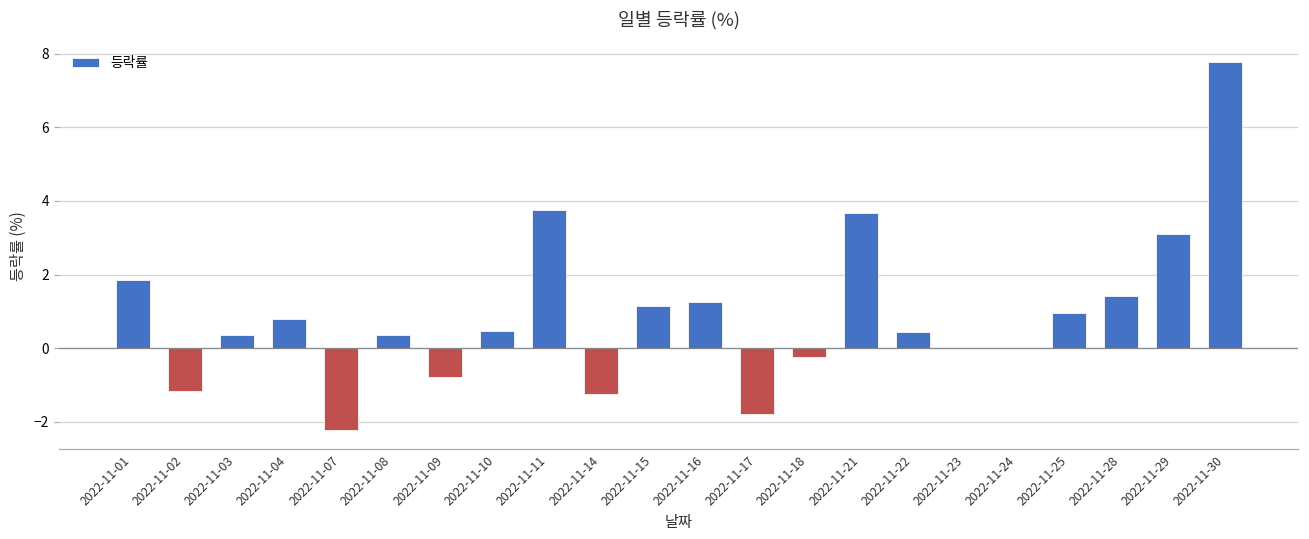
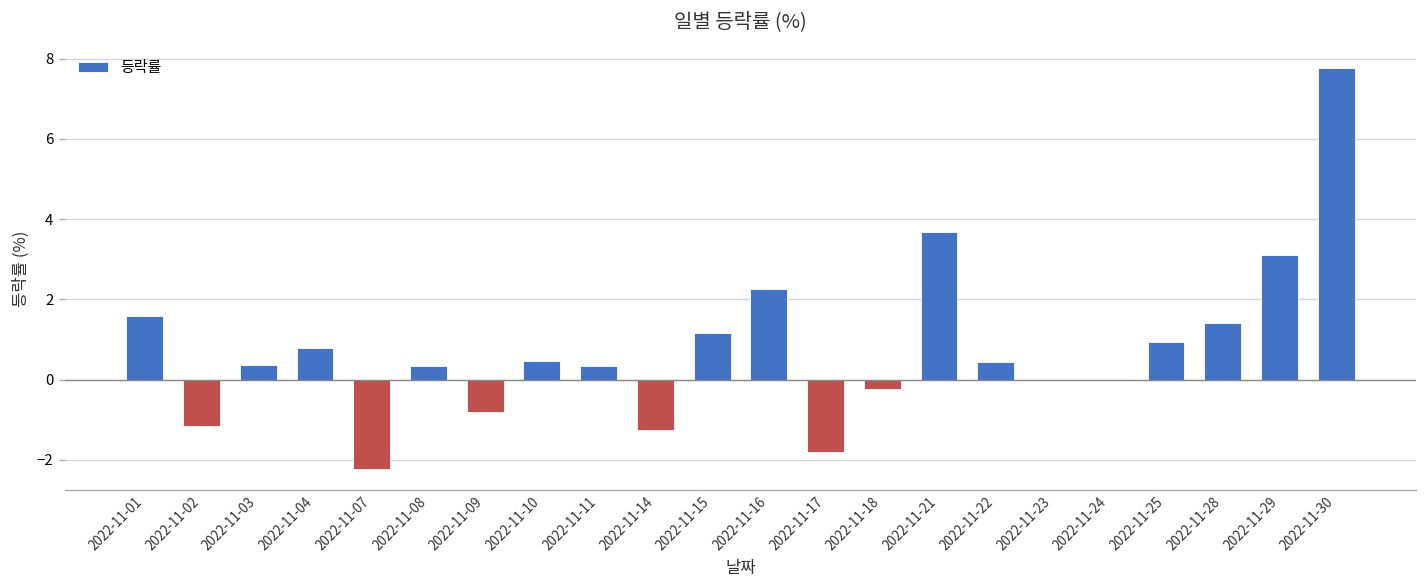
2022-11-01: 1.8 -> 1.6
2022-11-11: 3.8 -> 0.3
2022-11-16: 1.3 -> 2.3
